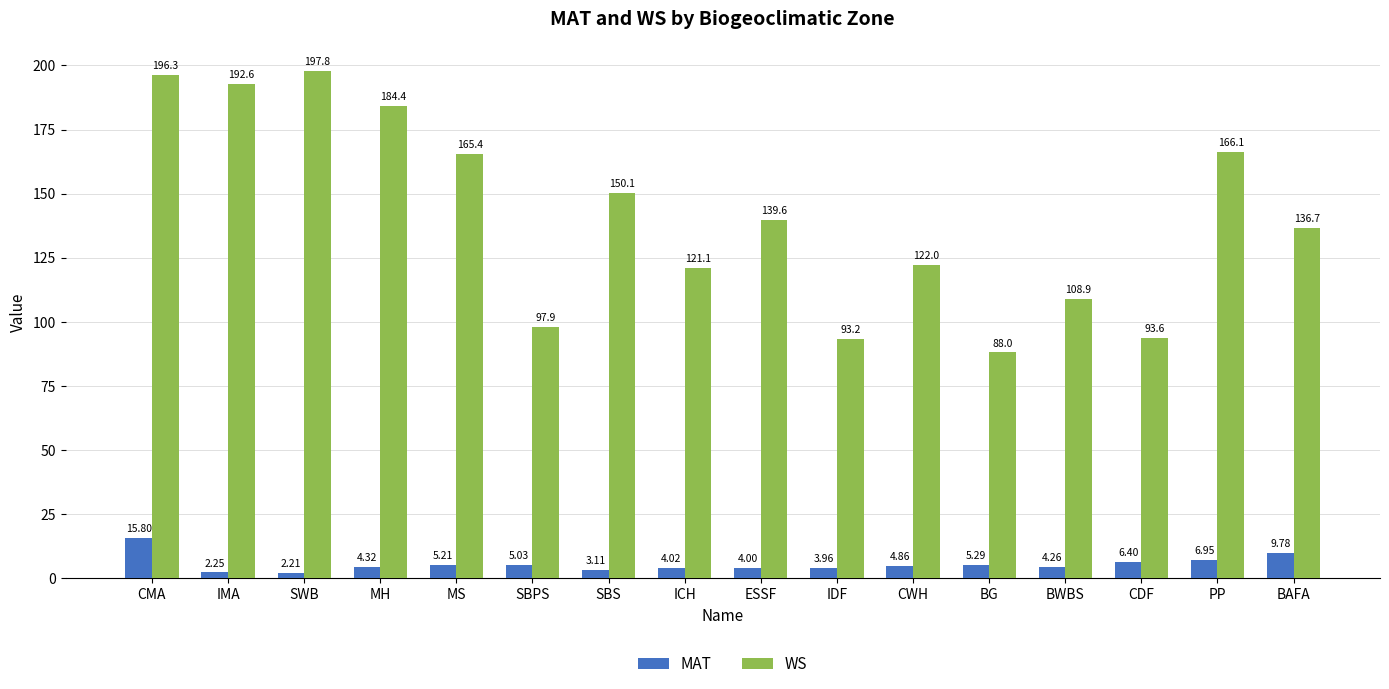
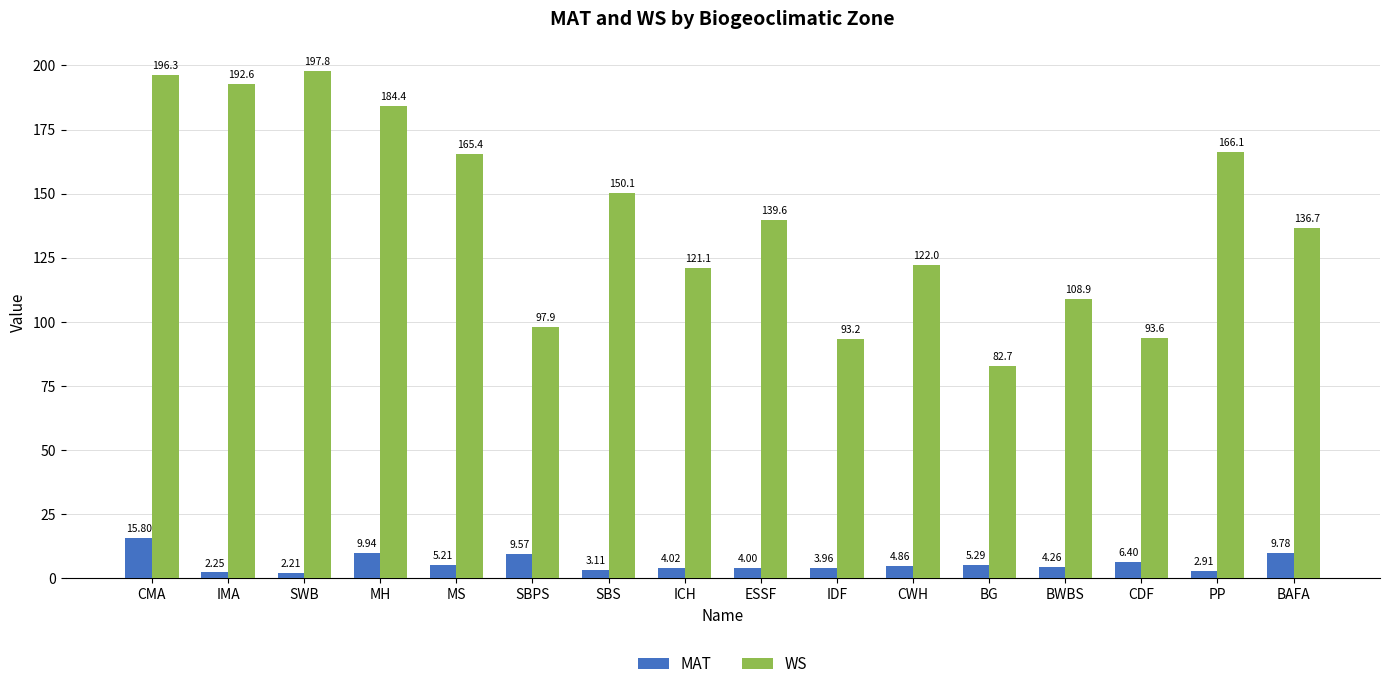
MAT, MH: 4.32 -> 9.94
MAT, SBPS: 5.03 -> 9.57
WS, BG: 88.0 -> 82.7
MAT, PP: 6.95 -> 2.91
